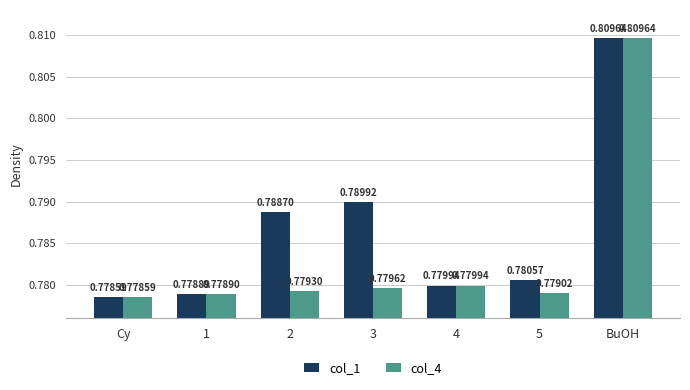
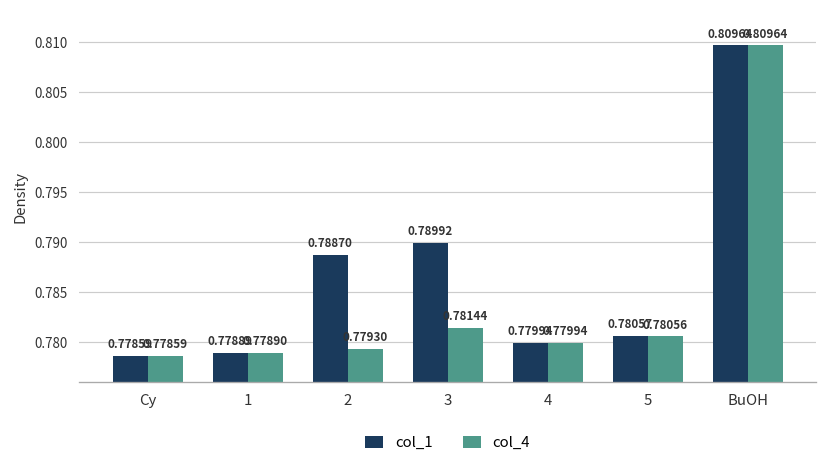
col_4, 3: 0.77962 -> 0.78144
col_4, 5: 0.77902 -> 0.78056
